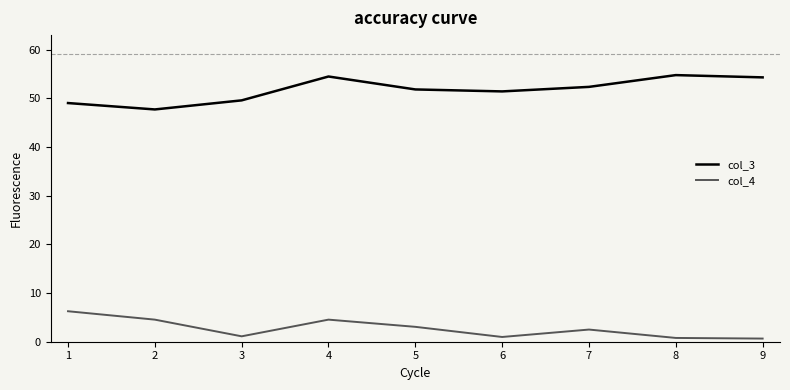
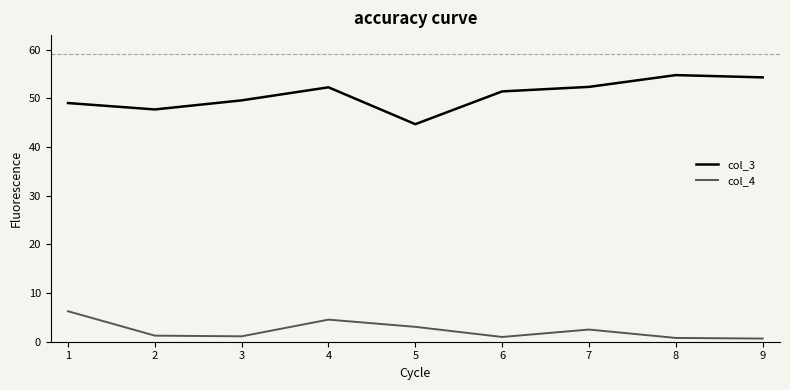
col_4, 2: 5 -> 1
col_3, 4: 55 -> 52
col_3, 5: 52 -> 45
